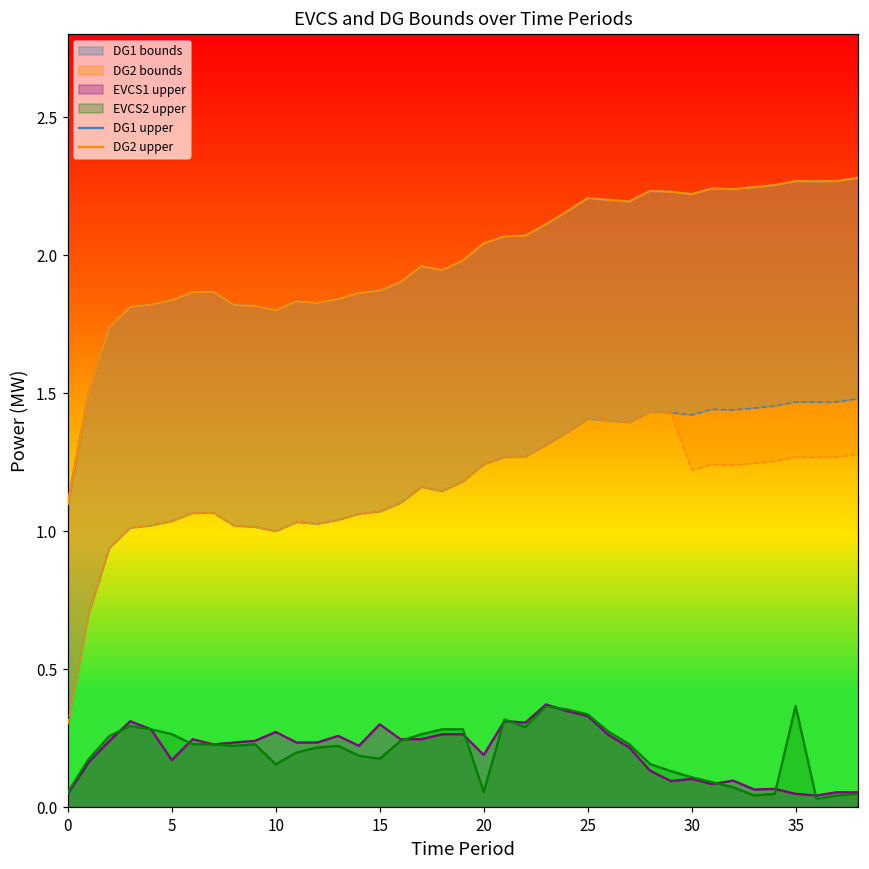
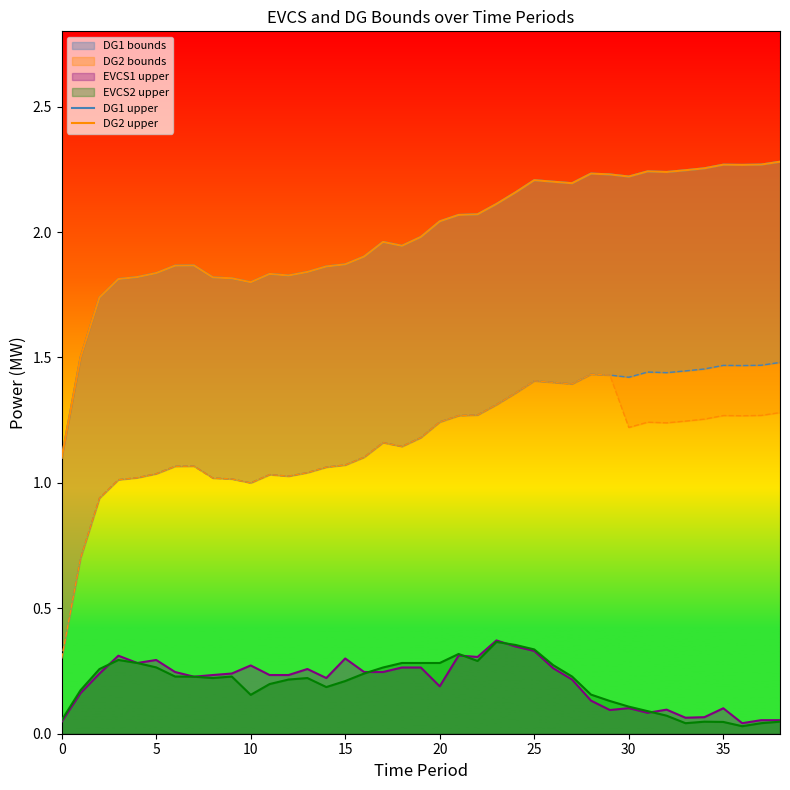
EVCS1 upper, 5: 0.17 -> 0.29
EVCS2 upper, 15: 0.18 -> 0.21
EVCS2 upper, 20: 0.06 -> 0.28
EVCS1 upper, 35: 0.05 -> 0.10
EVCS2 upper, 35: 0.37 -> 0.05
